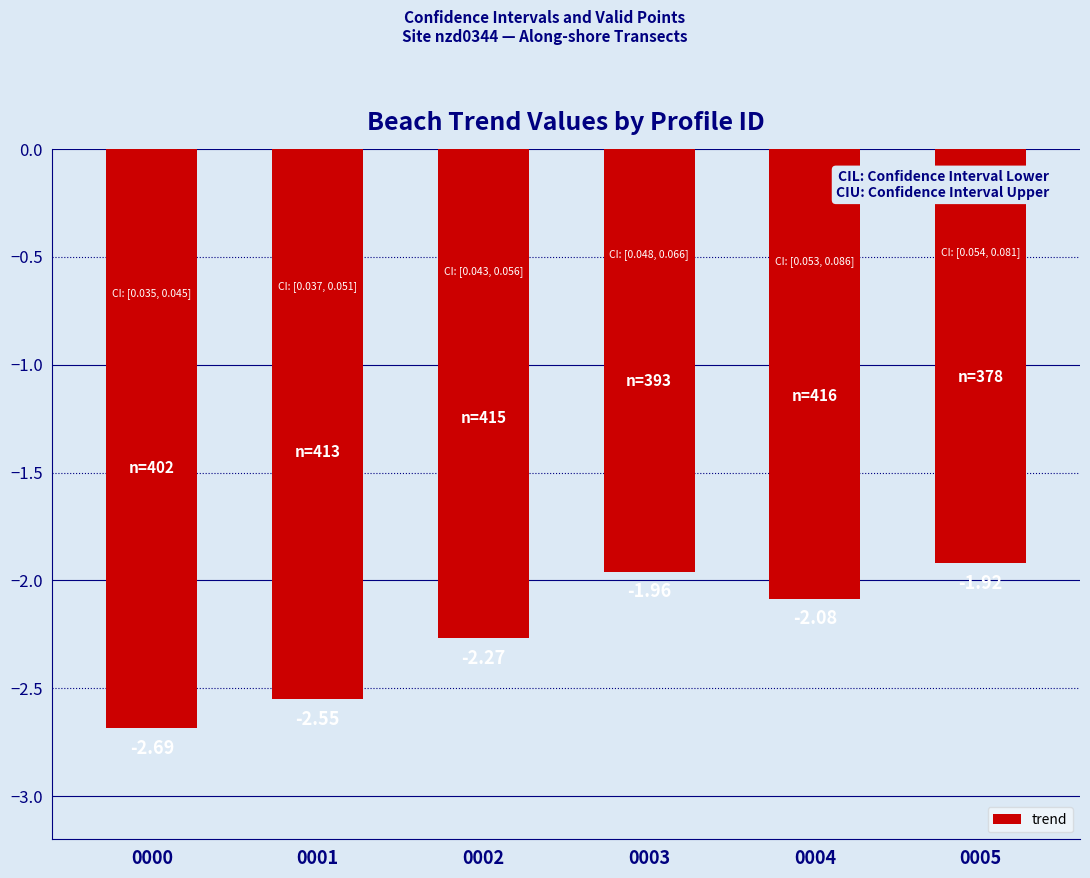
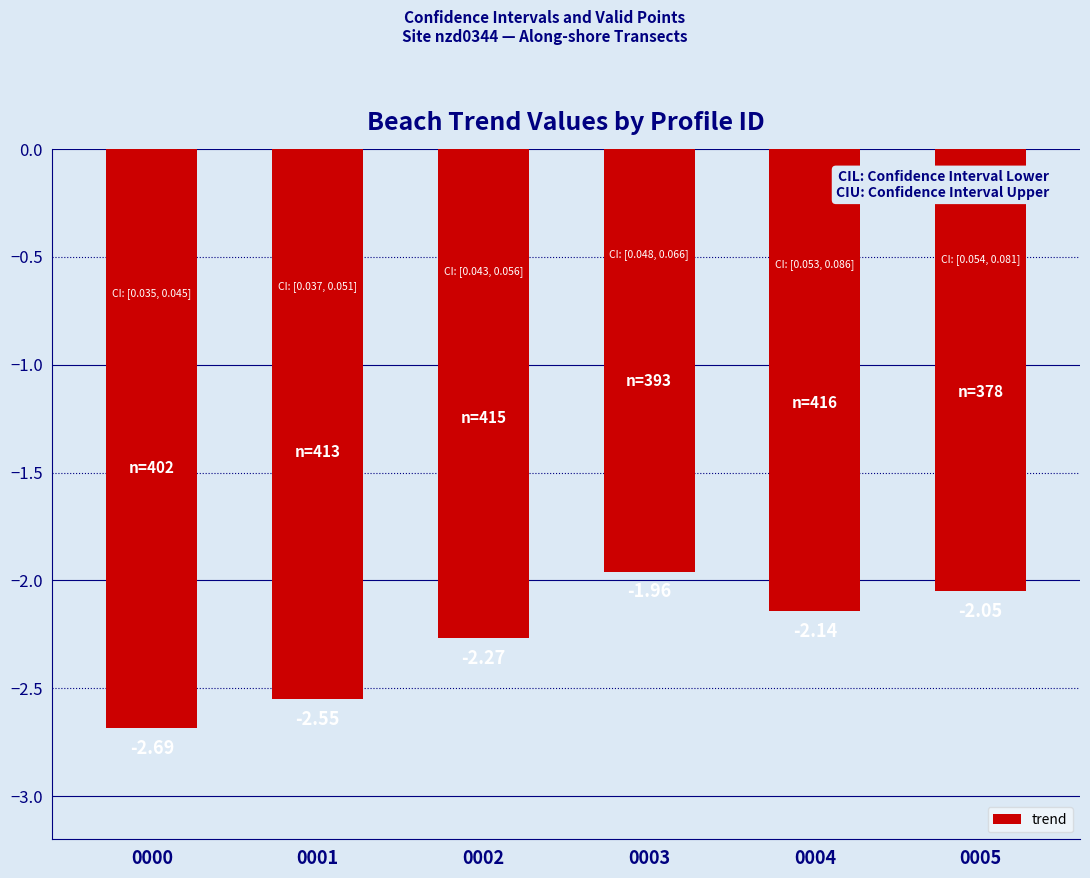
0004: -2.08 -> -2.14
0005: -1.92 -> -2.05
